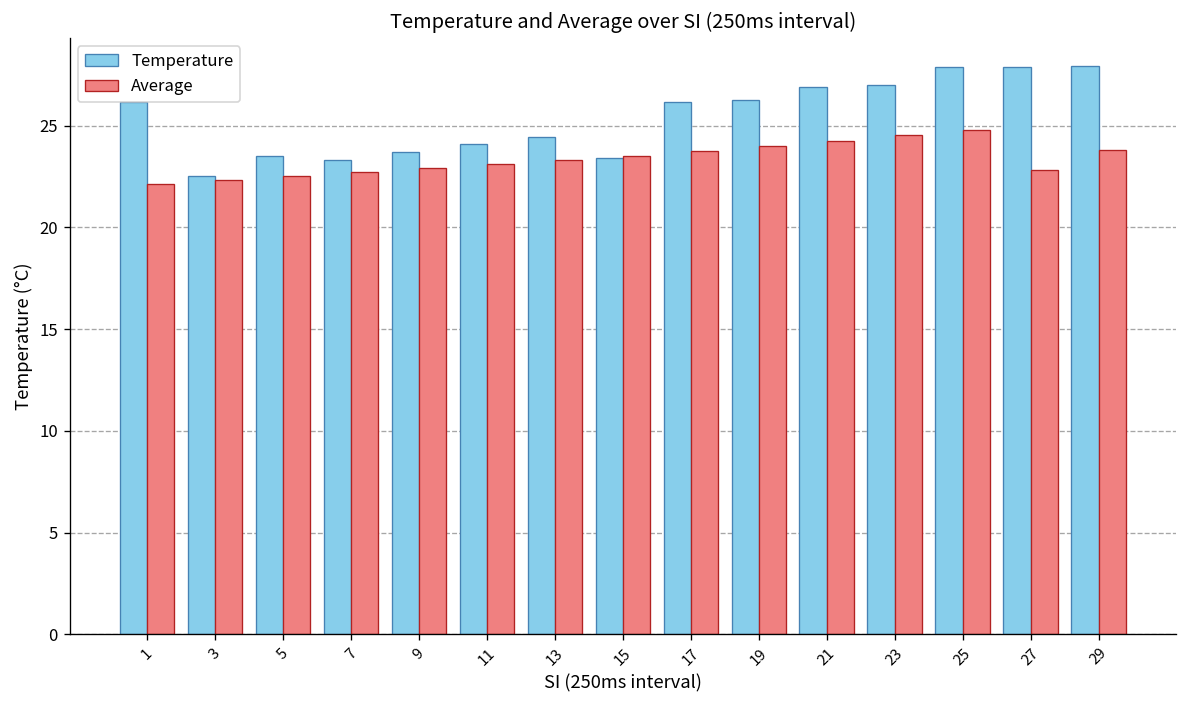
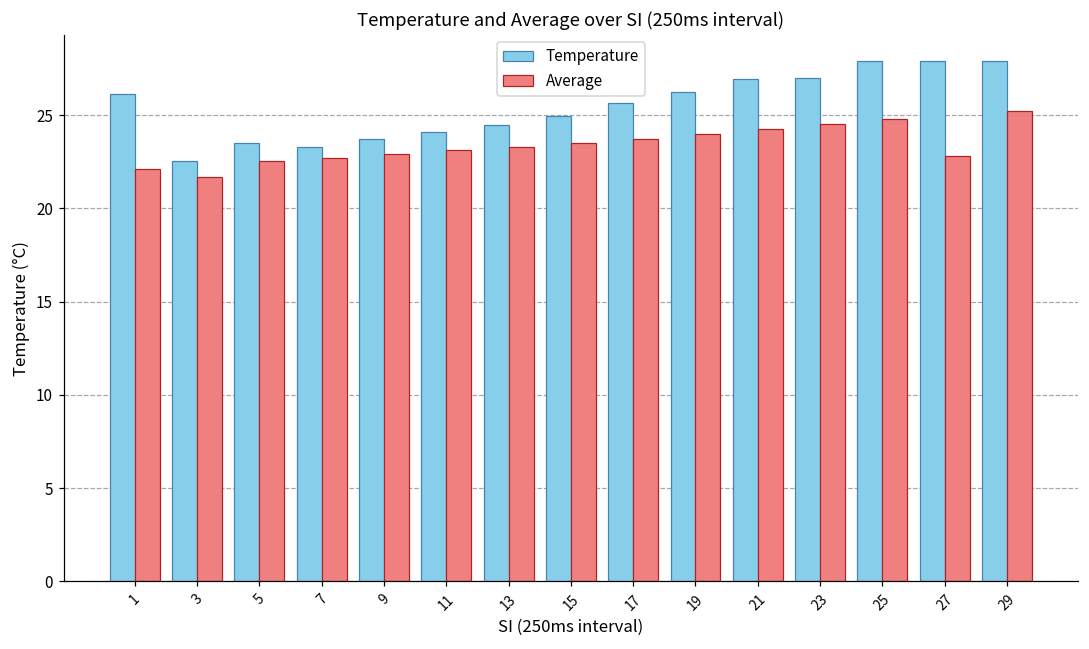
Average, 3: 22.3 -> 21.7
Temperature, 15: 23.4 -> 25.0
Temperature, 17: 26.2 -> 25.6
Average, 29: 23.8 -> 25.2
